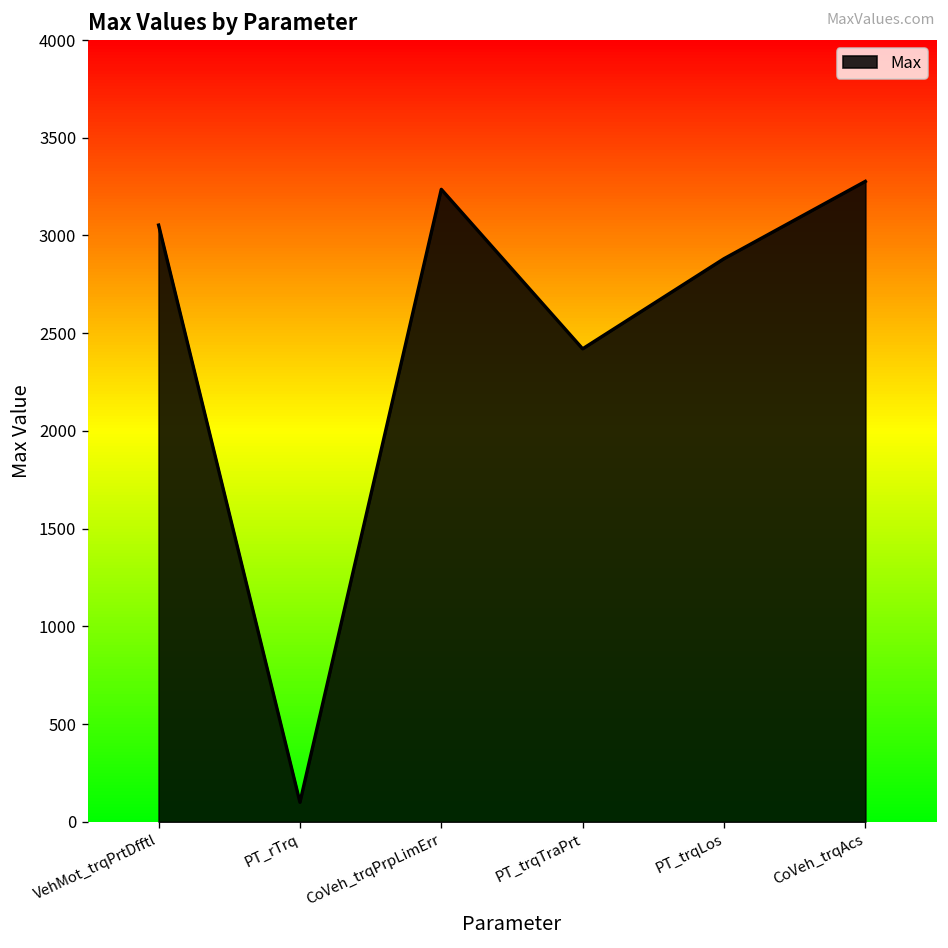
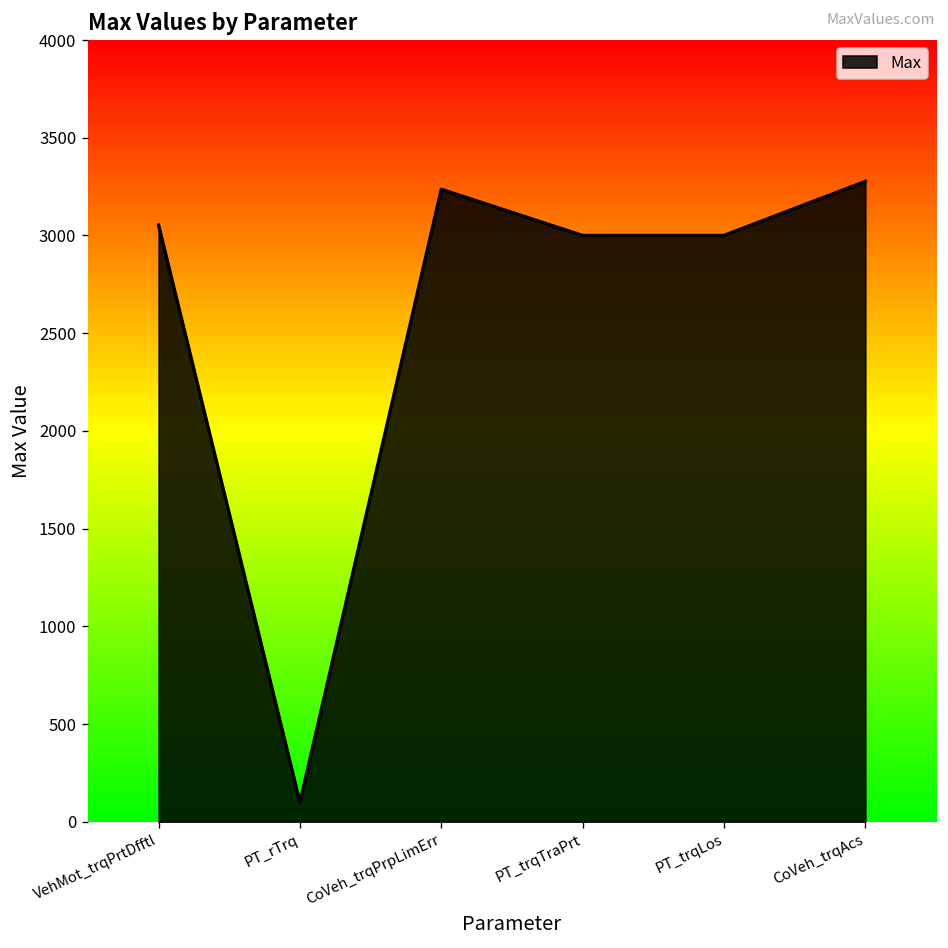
PT_trqTraPrt: 2420 -> 3000
PT_trqLos: 2880 -> 3000
